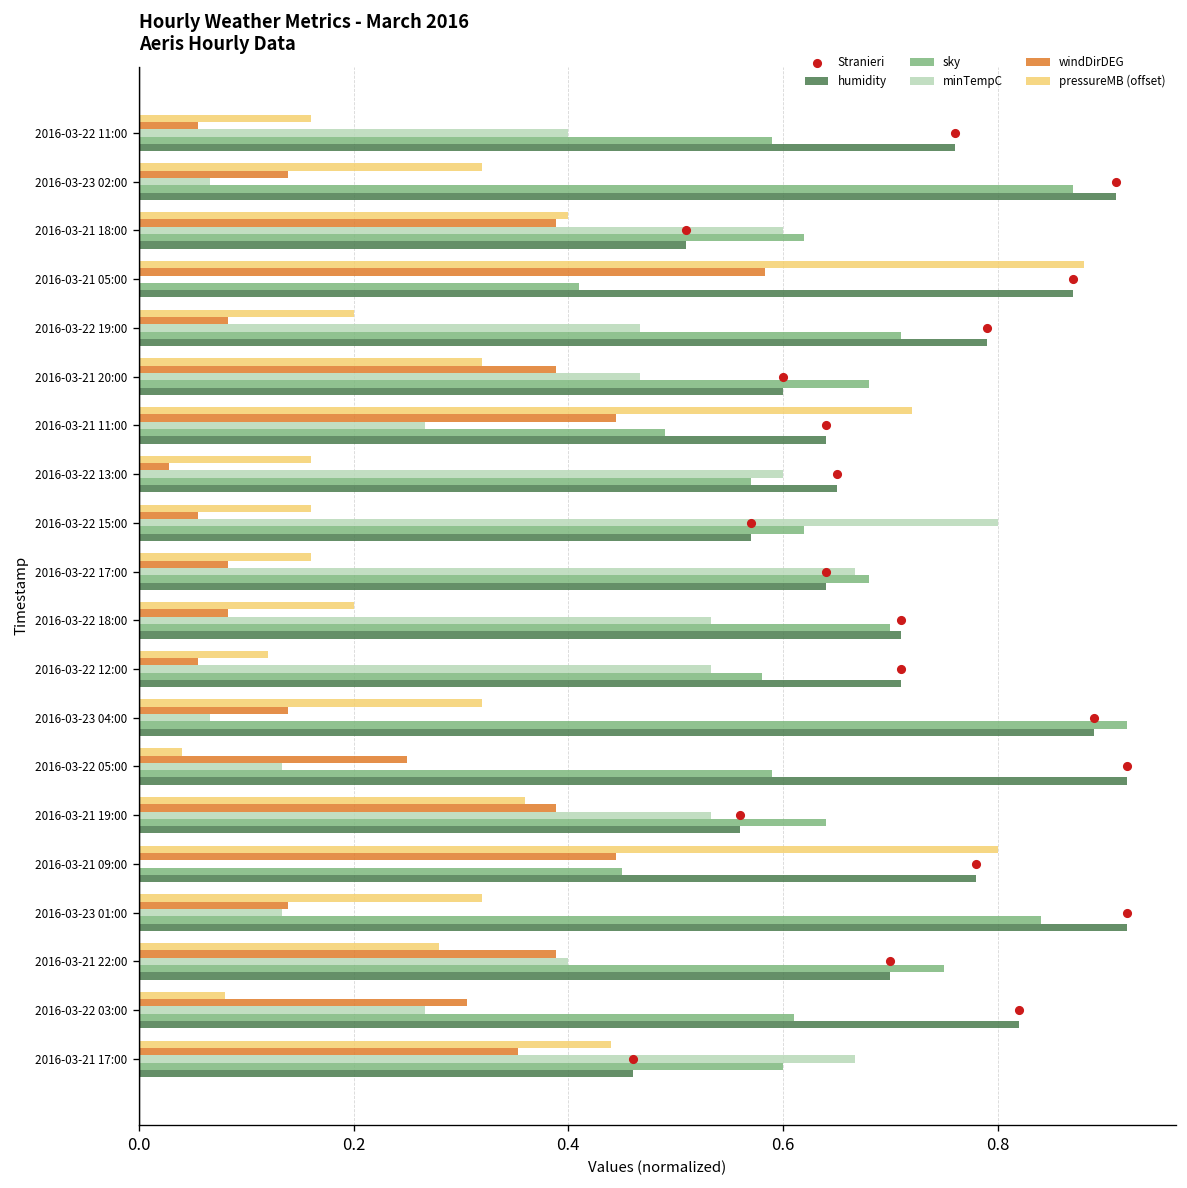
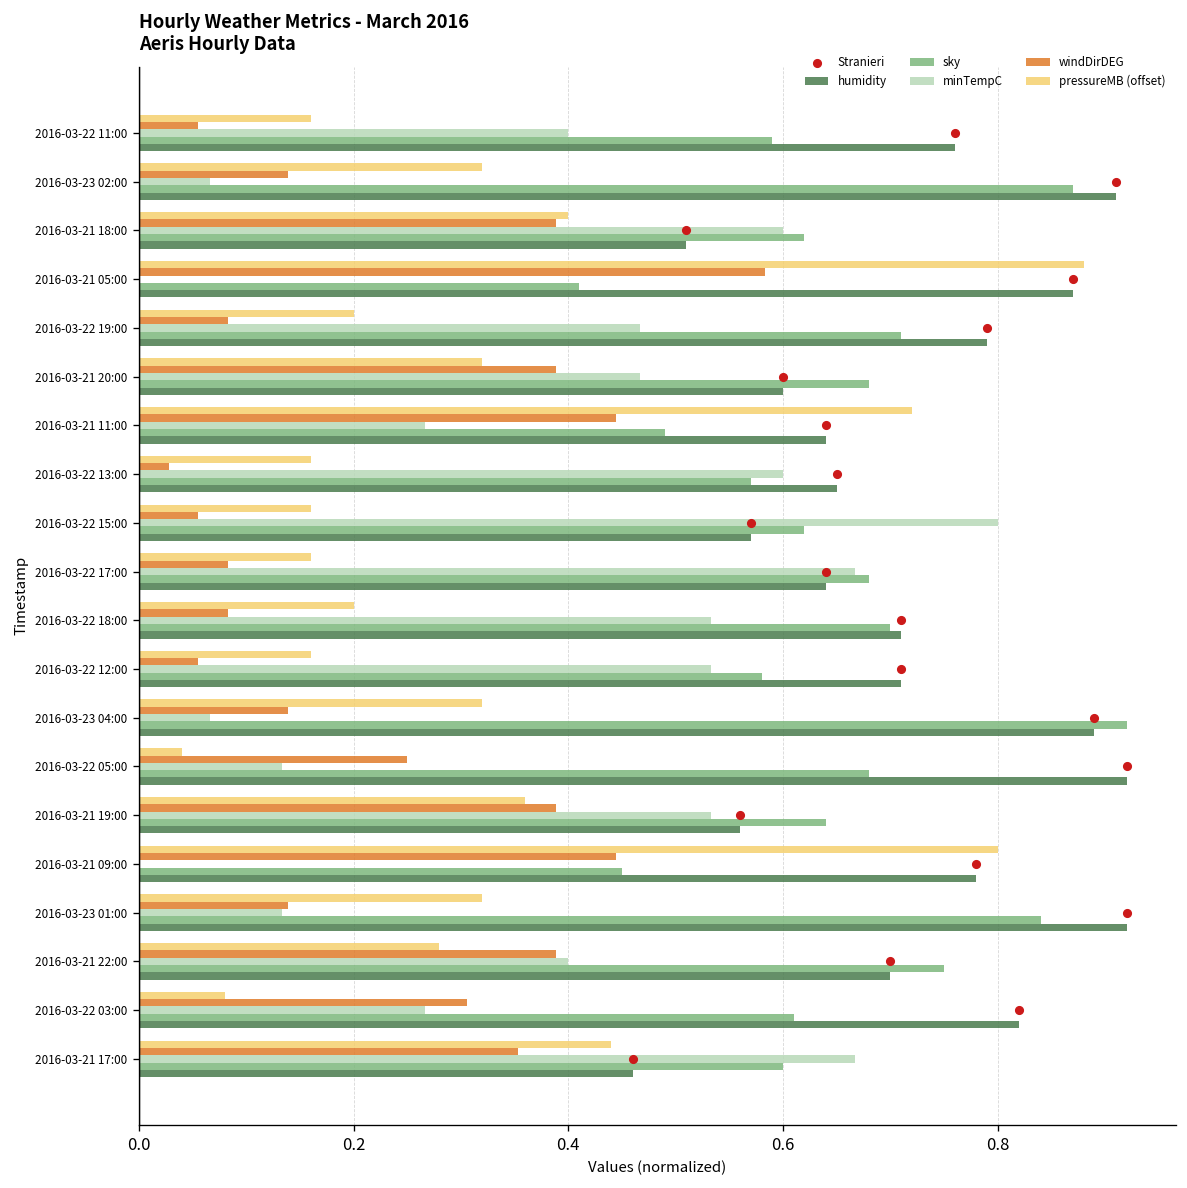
pressureMB (offset), 2016-03-22 12:00: 0.12 -> 0.16
sky, 2016-03-22 05:00: 0.59 -> 0.68
